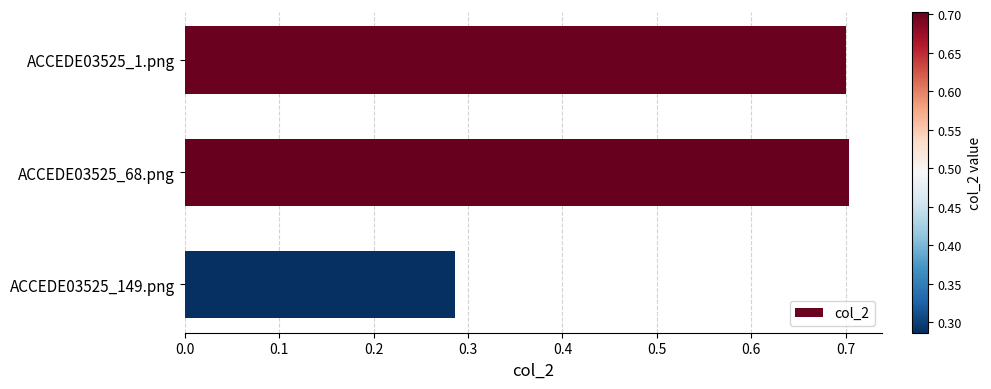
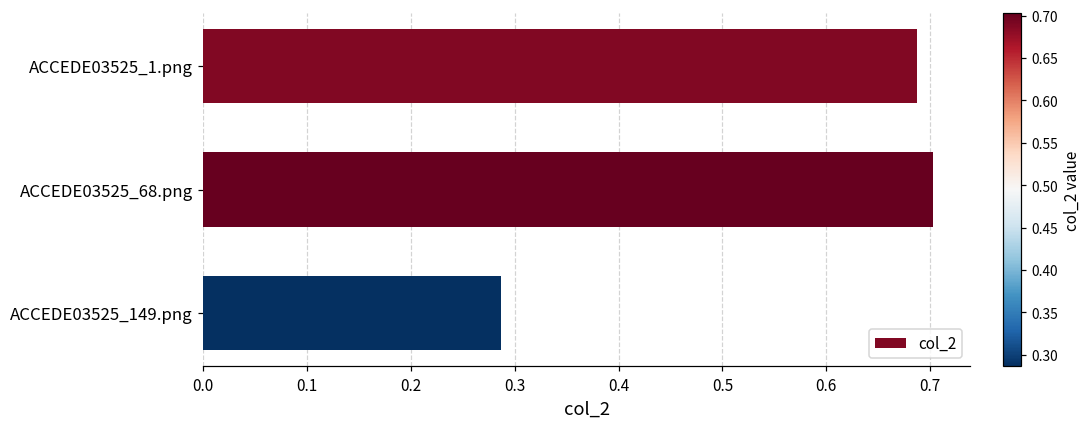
ACCEDE03525_1.png: 0.70 -> 0.69
